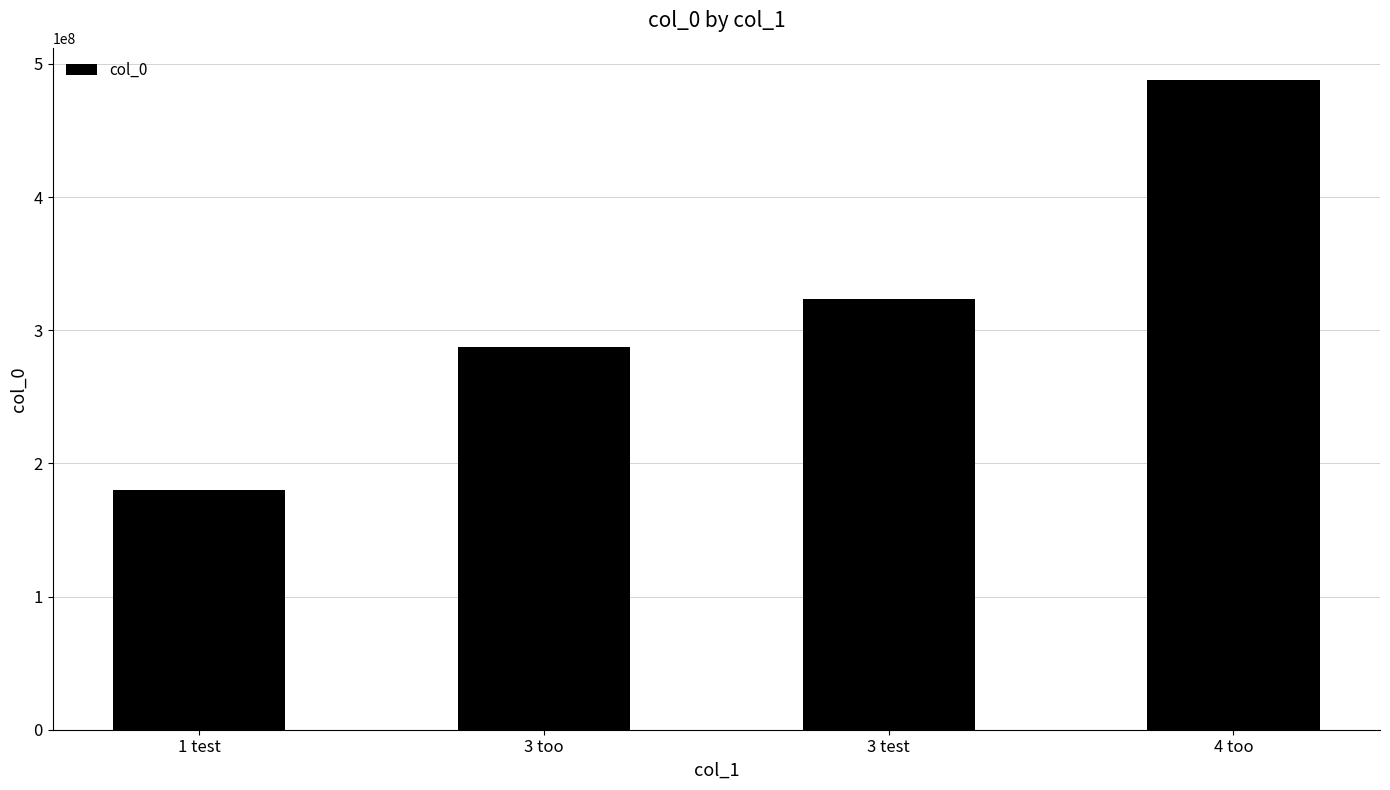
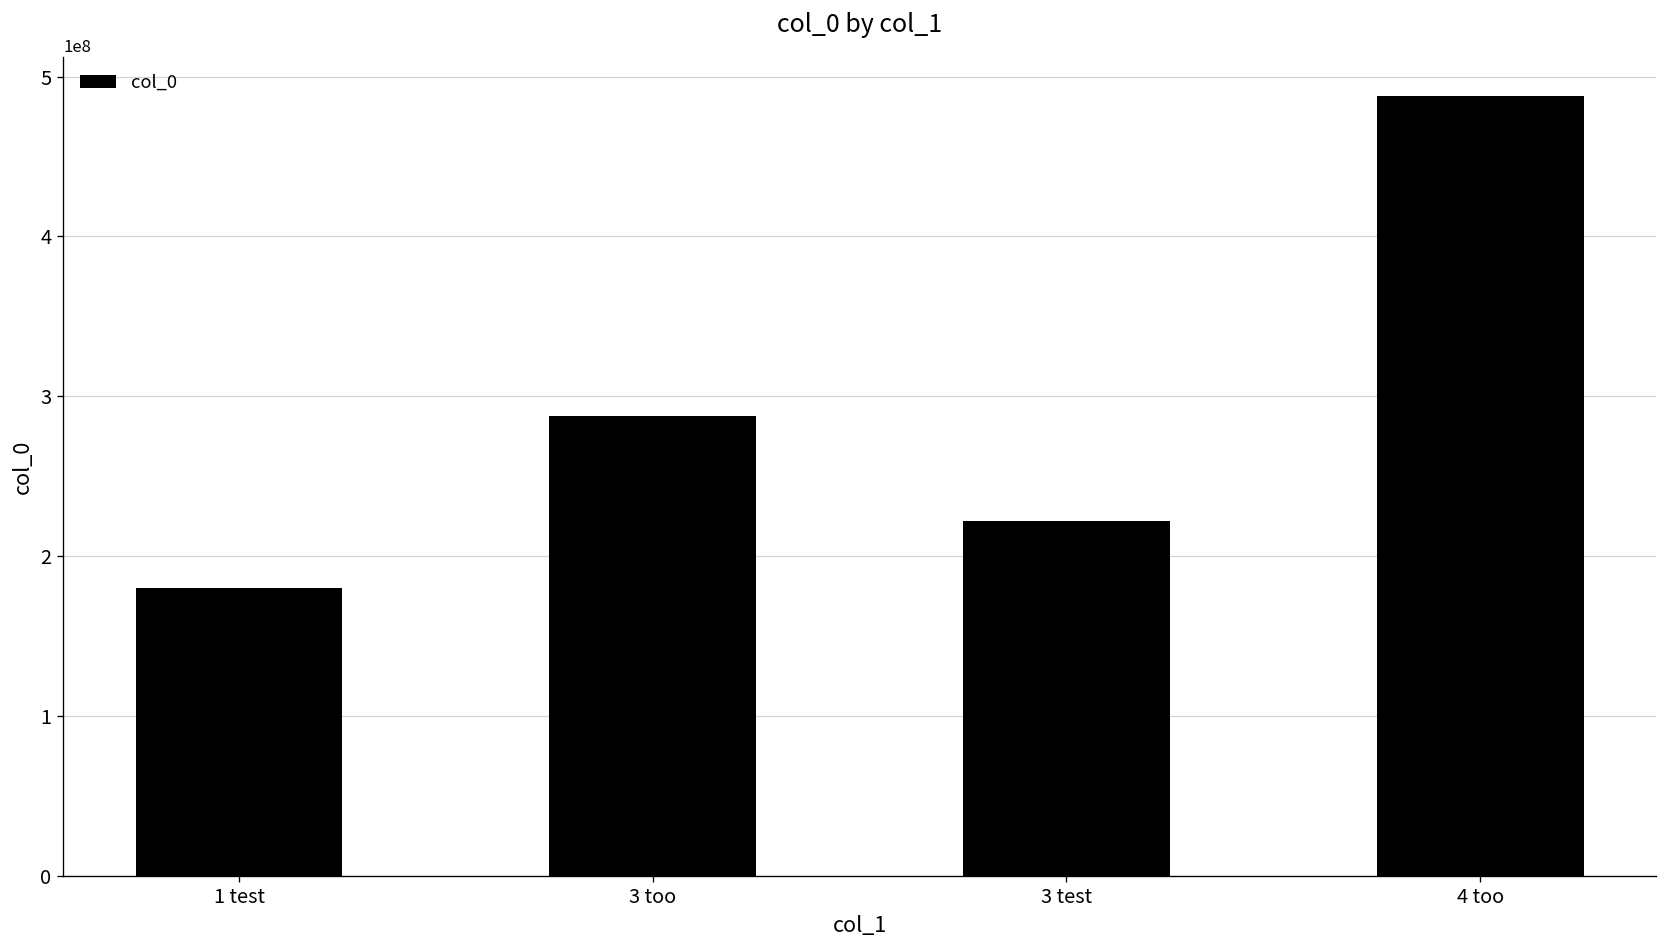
3 test: 323000000 -> 222000000
